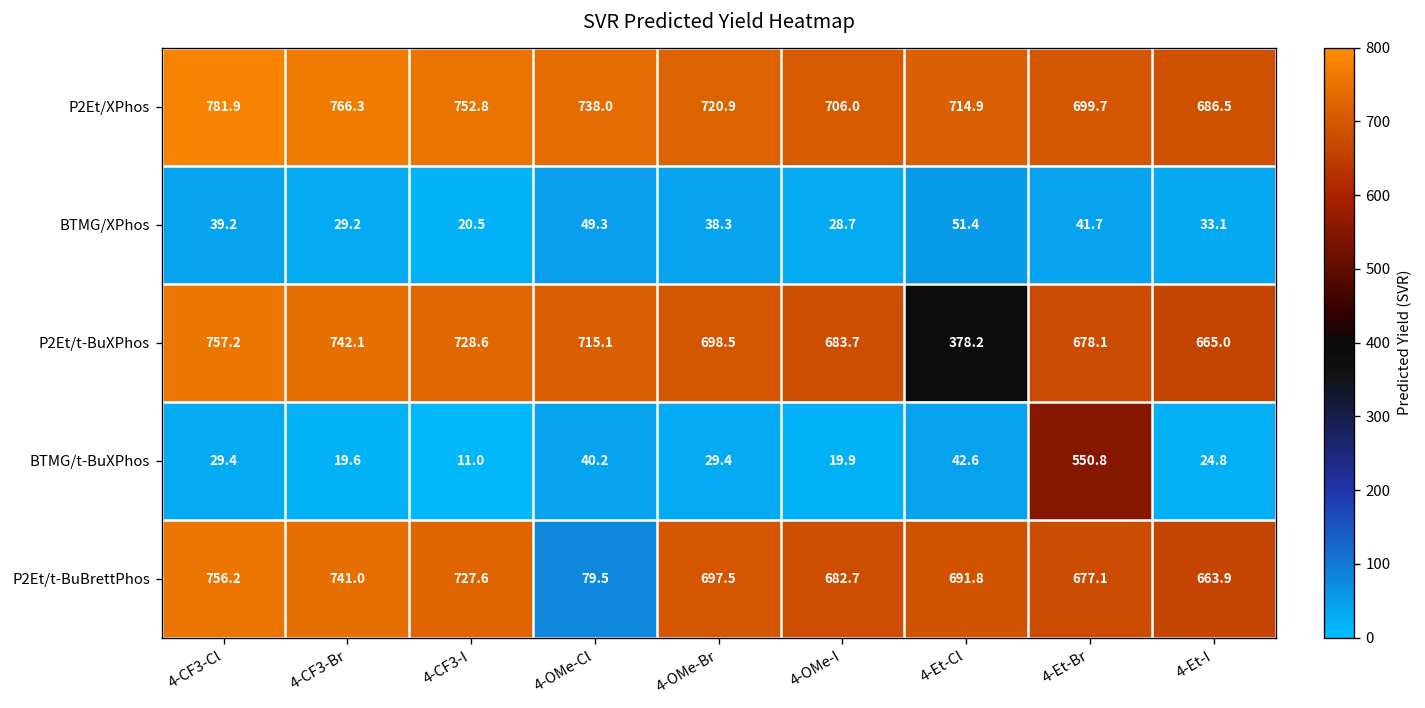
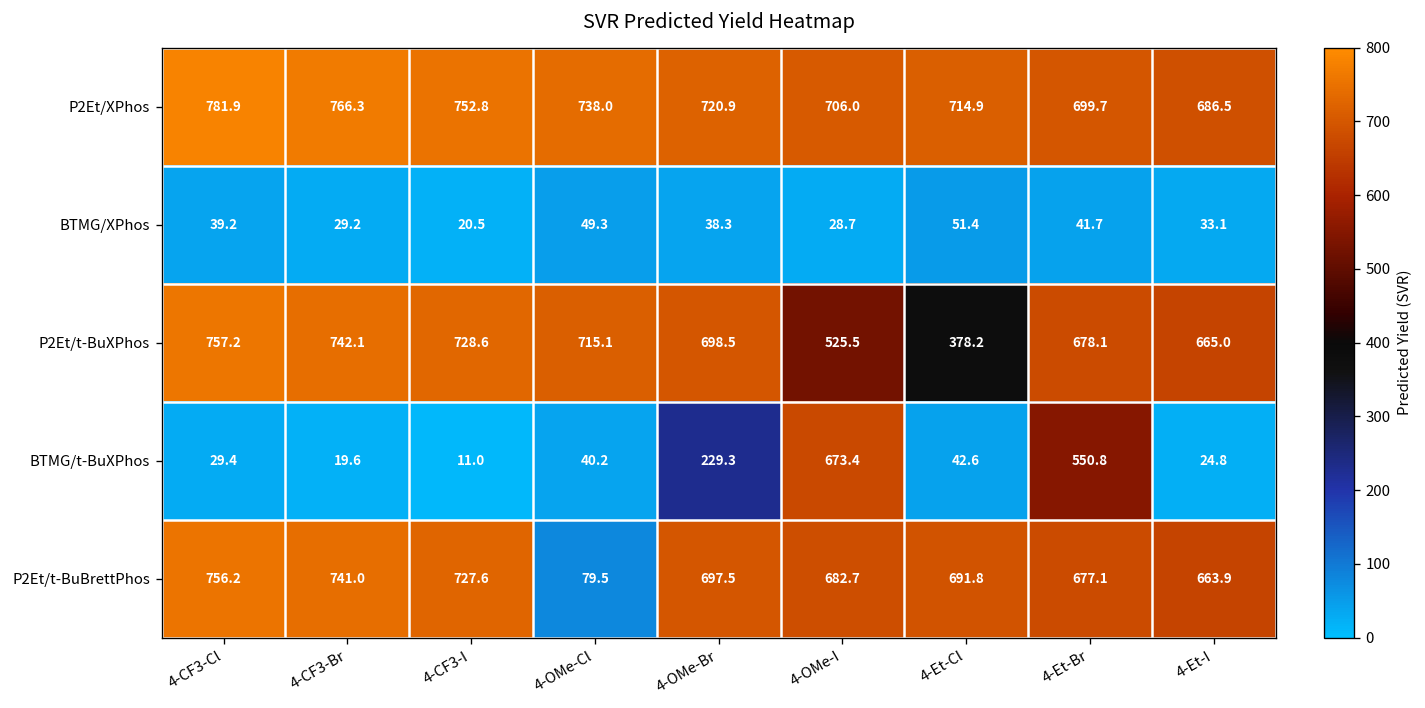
P2Et/t-BuXPhos, 4-OMe-I: 683.7 -> 525.5
BTMG/t-BuXPhos, 4-OMe-Br: 29.4 -> 229.3
BTMG/t-BuXPhos, 4-OMe-I: 19.9 -> 673.4
